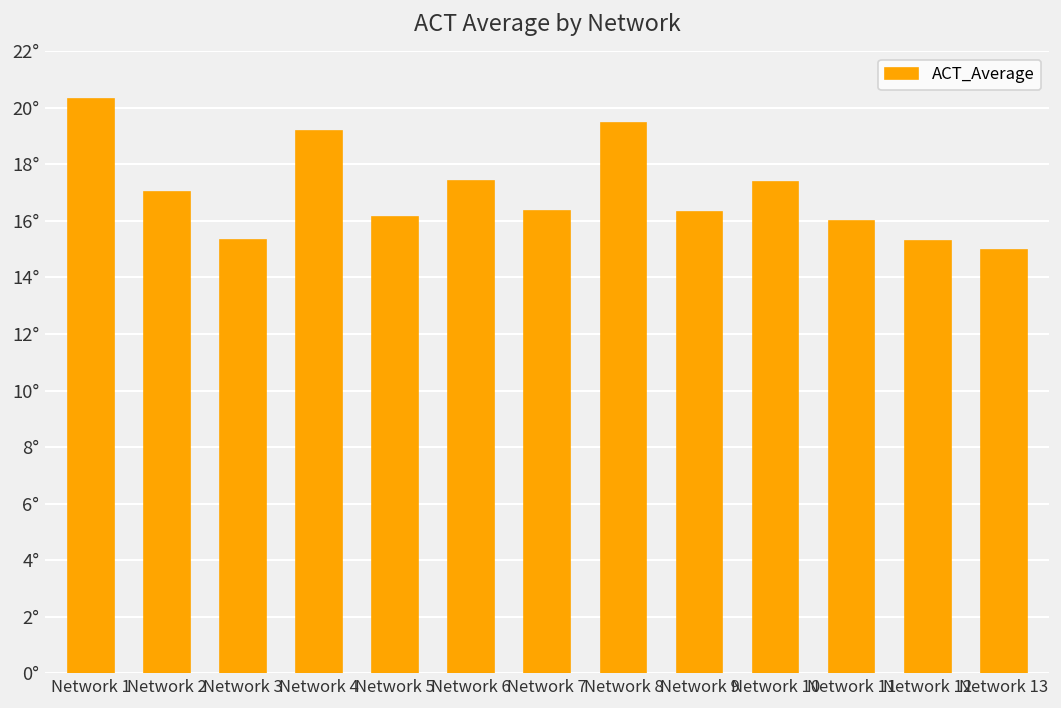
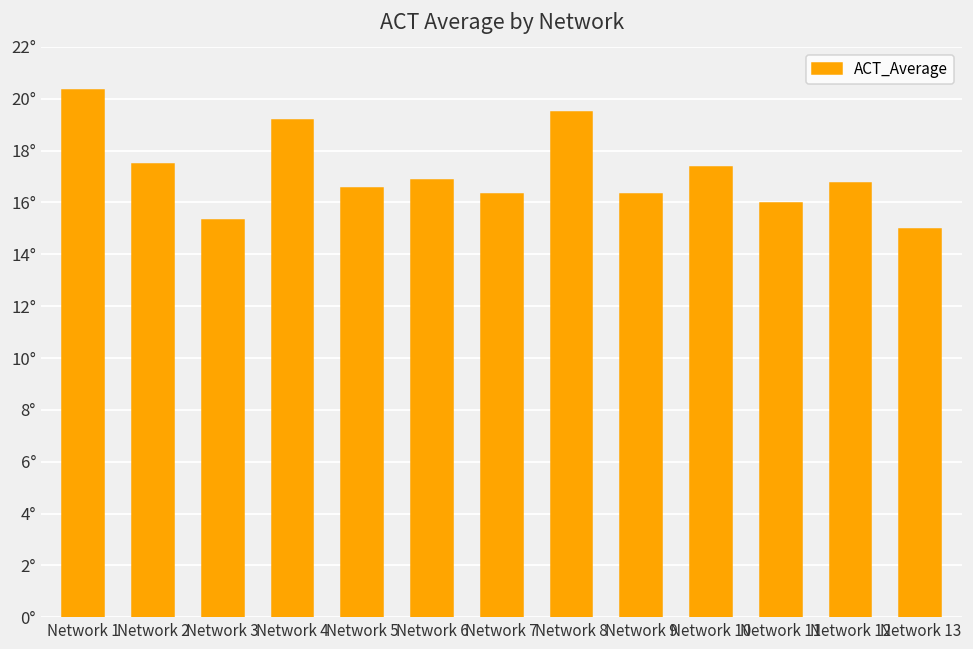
Network 2: 17.0° -> 17.5°
Network 5: 16.1° -> 16.6°
Network 6: 17.4° -> 16.9°
Network 12: 15.3° -> 16.8°
